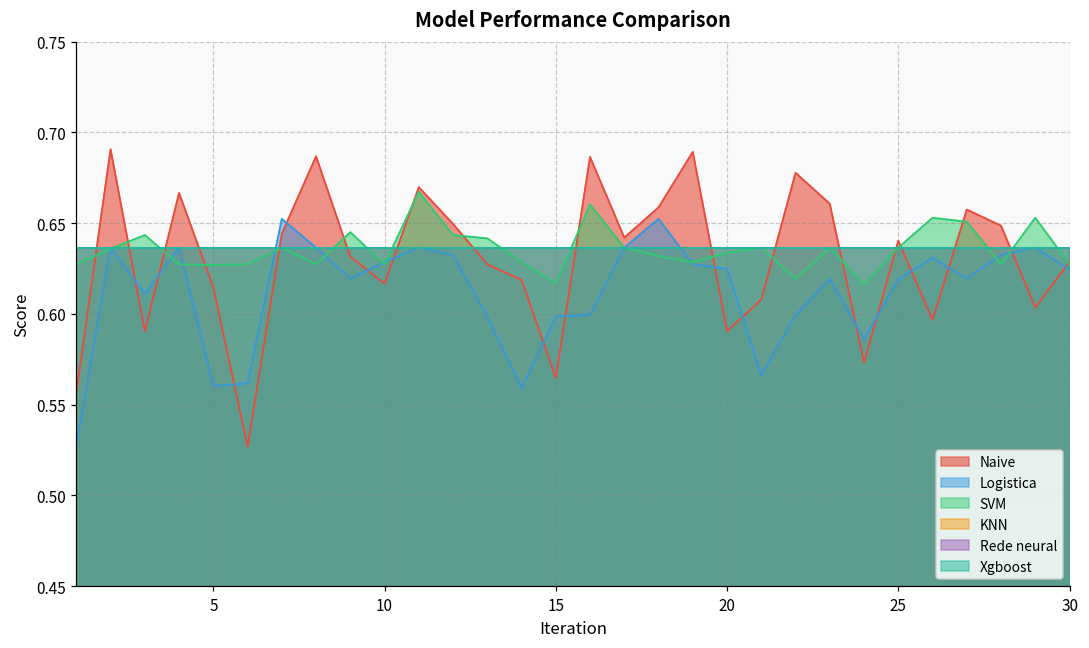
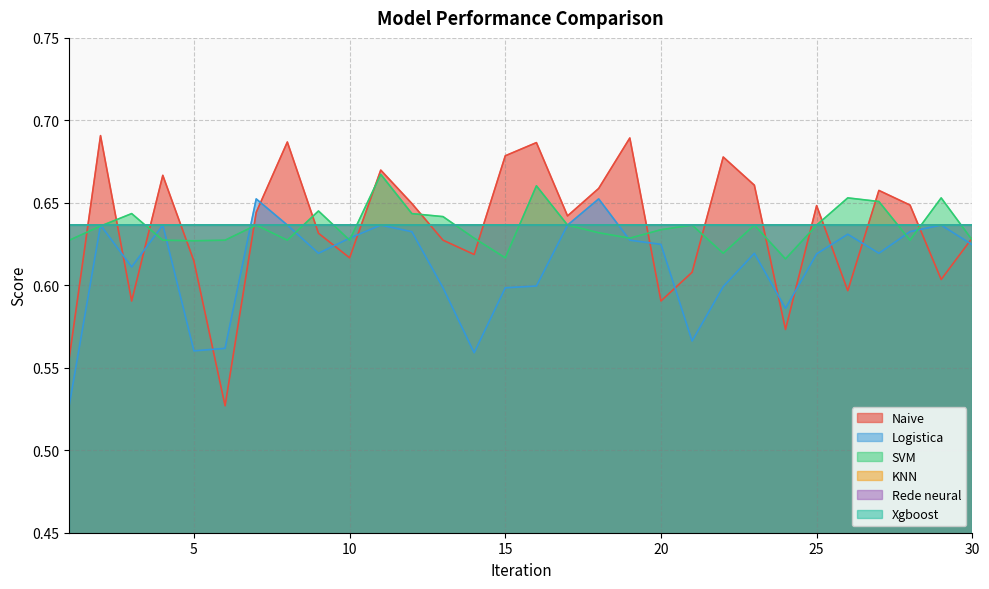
Naive, 15: 0.565 -> 0.679
Naive, 25: 0.640 -> 0.648
